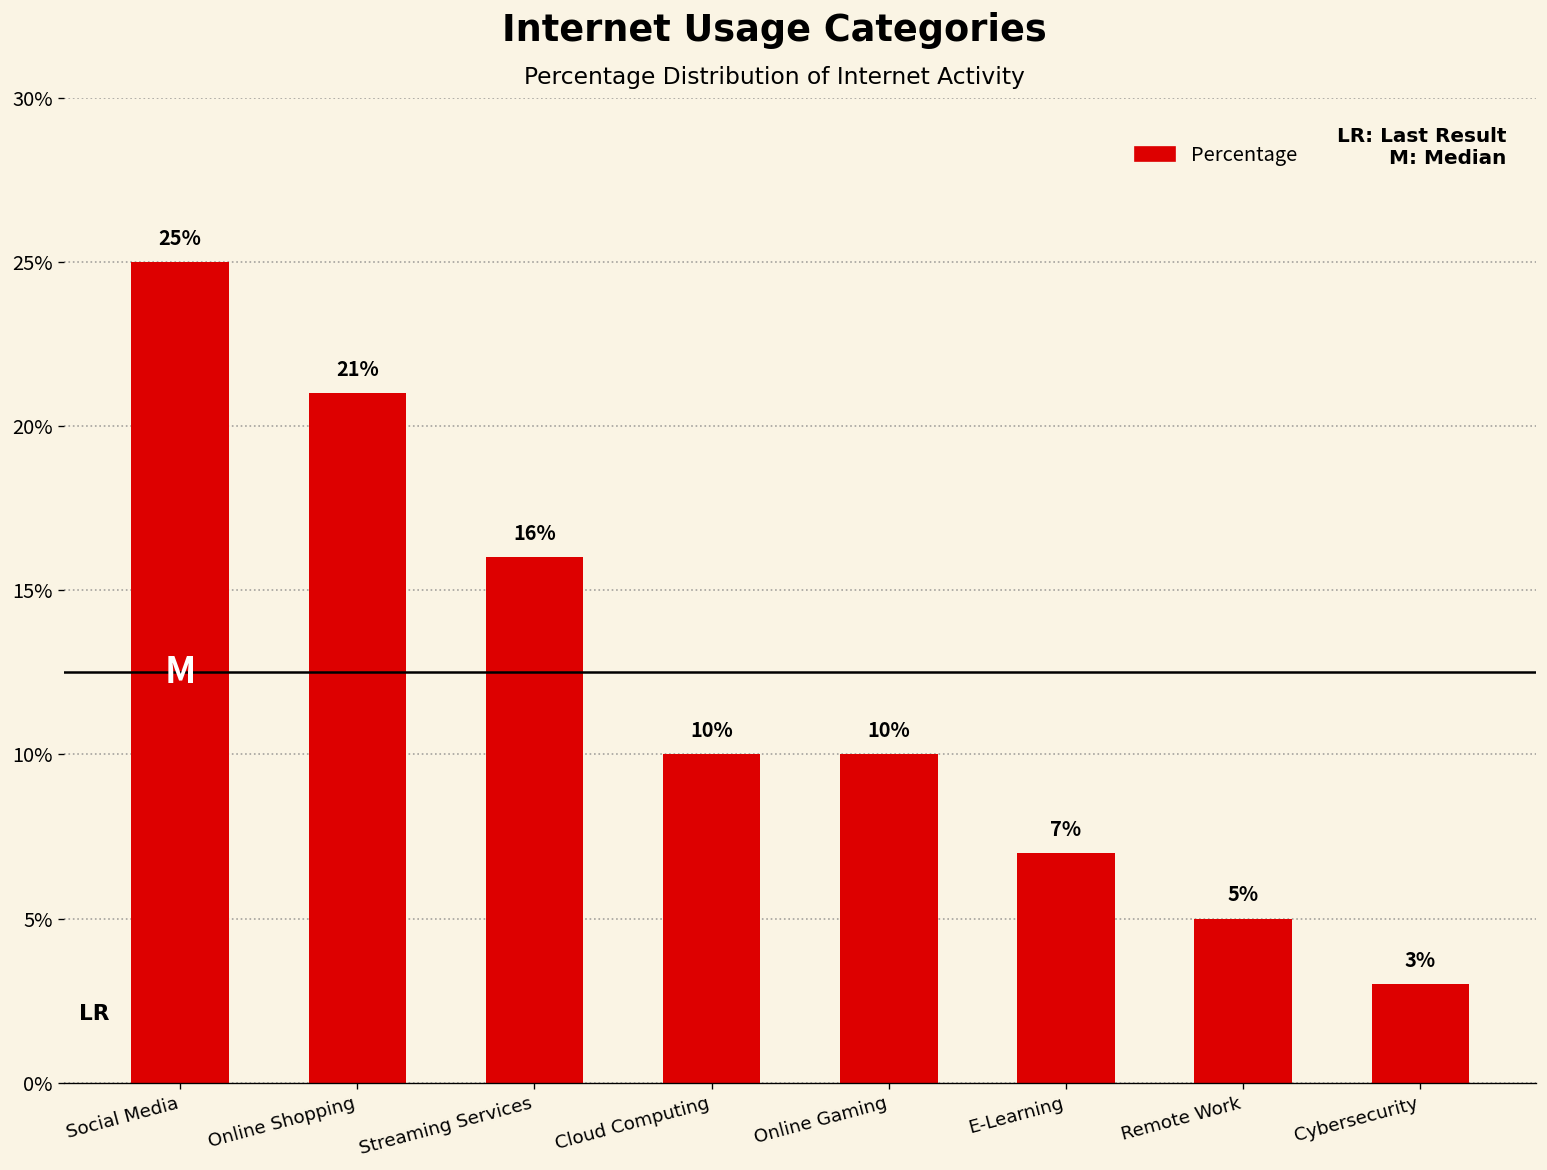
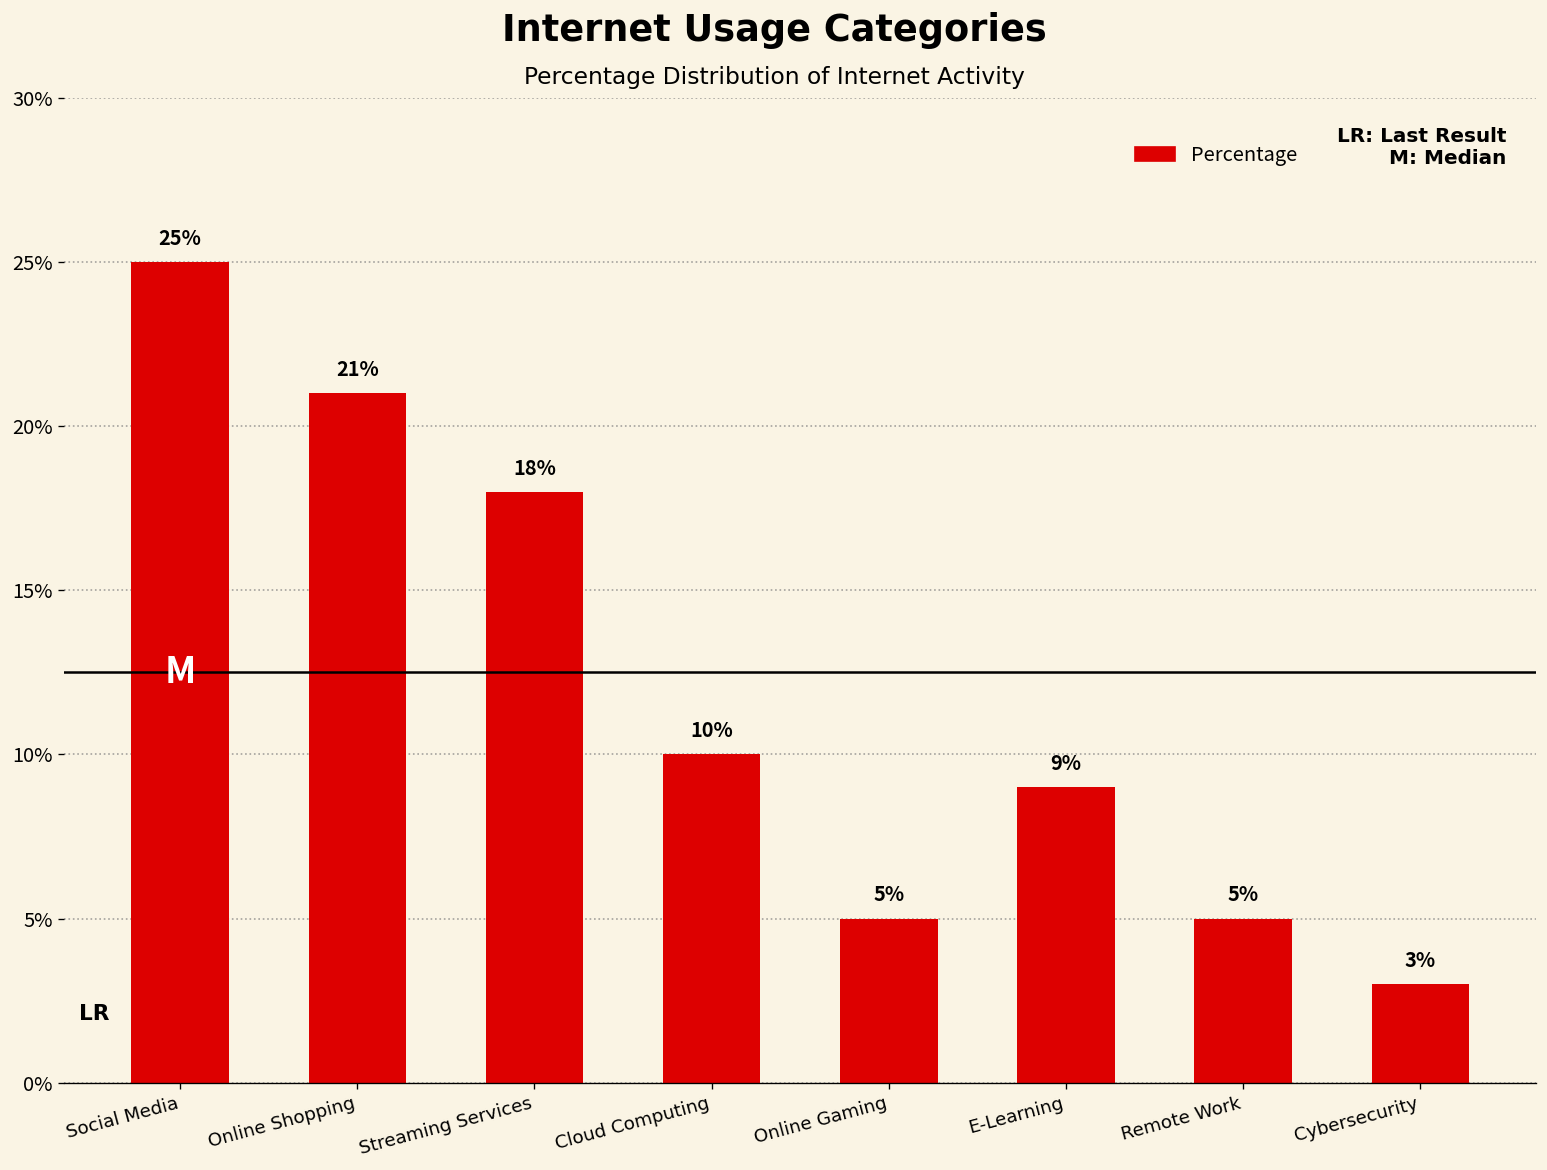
Streaming Services: 16% -> 18%
Online Gaming: 10% -> 5%
E-Learning: 7% -> 9%
